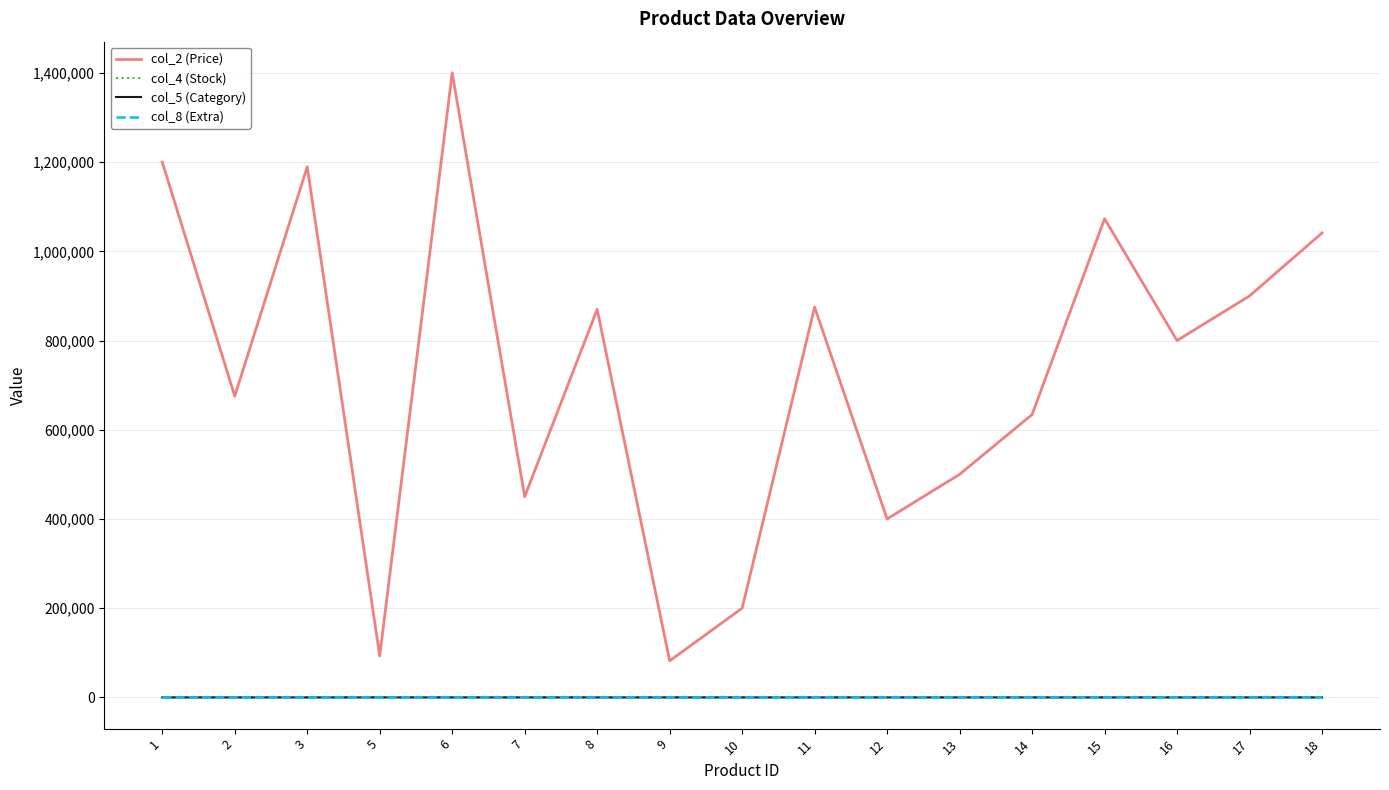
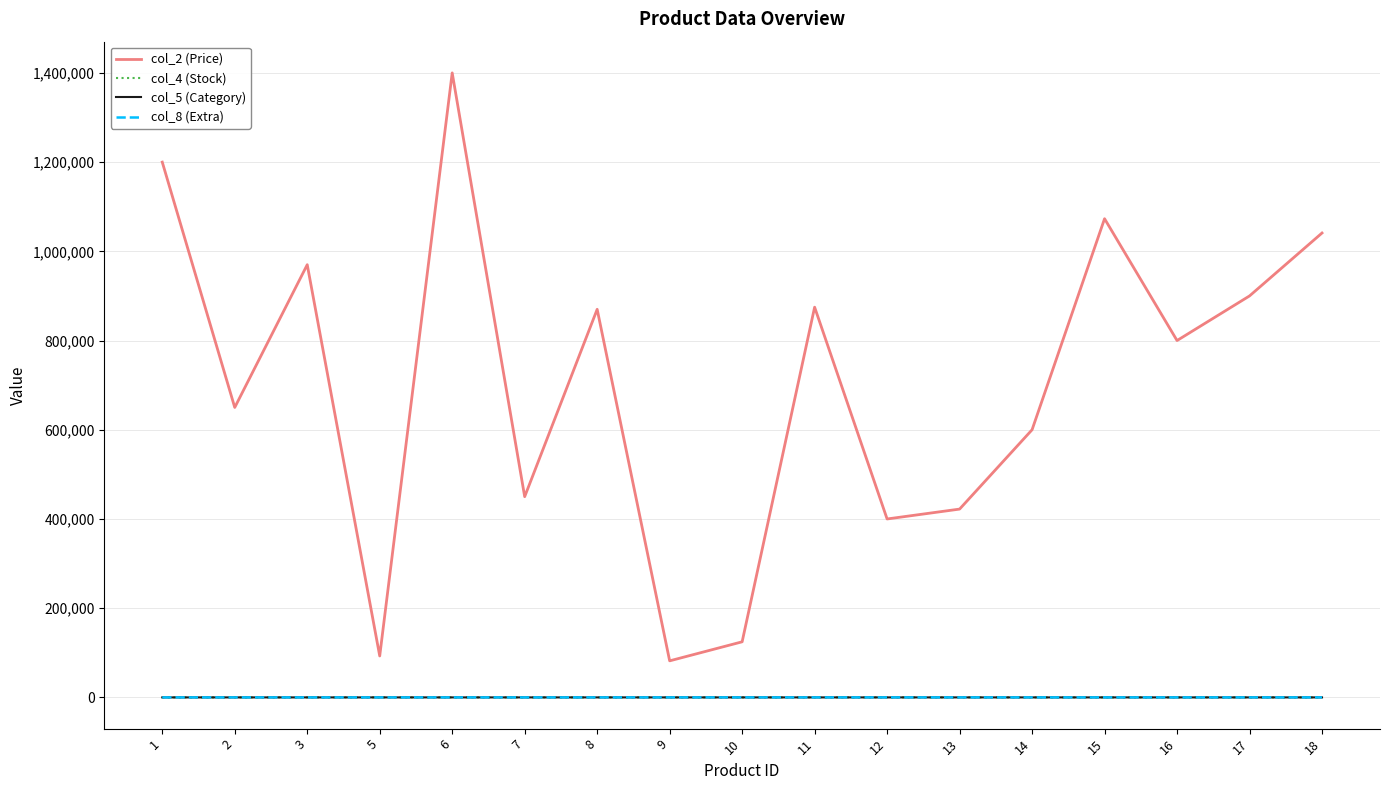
col_2 (Price), 2: 680,000 -> 650,000
col_2 (Price), 3: 1,190,000 -> 970,000
col_2 (Price), 10: 200,000 -> 120,000
col_2 (Price), 13: 500,000 -> 420,000
col_2 (Price), 14: 630,000 -> 600,000
